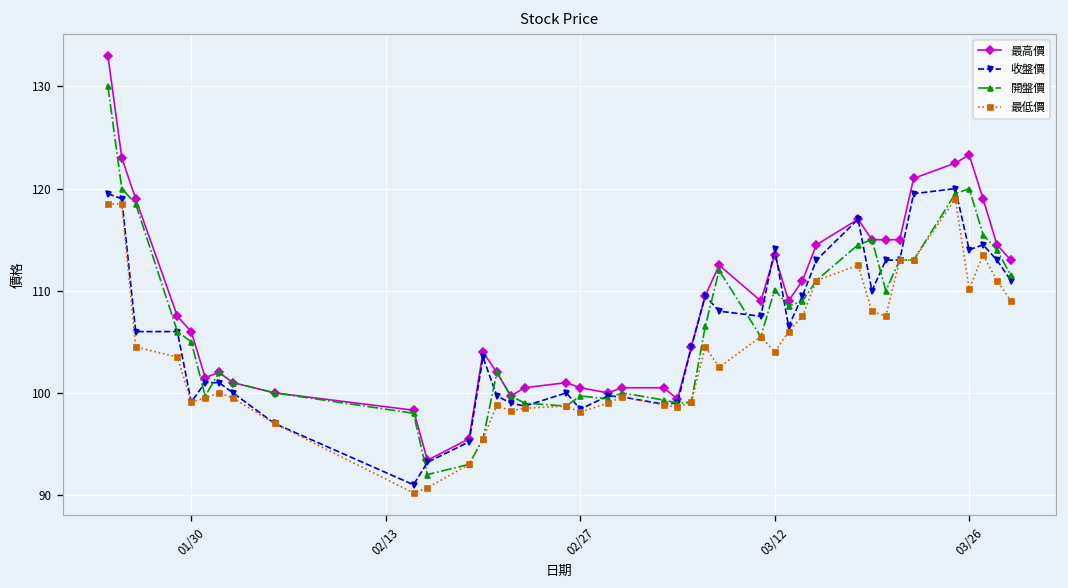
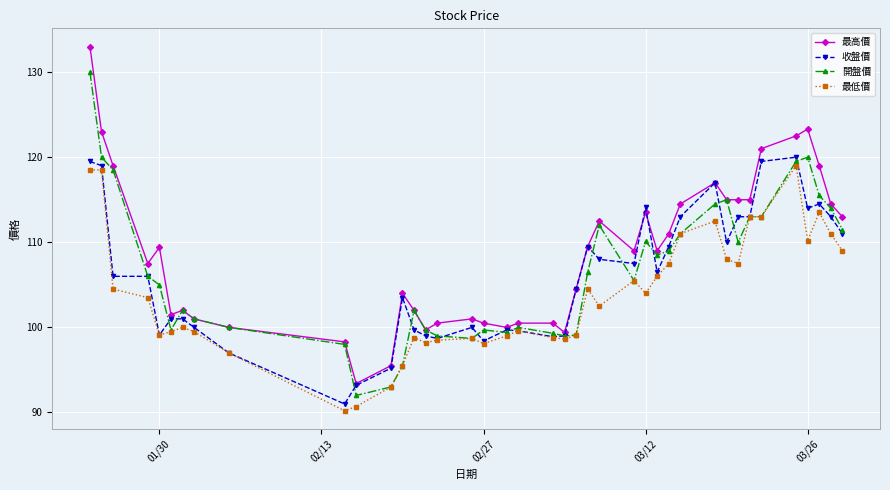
最高價, 01/30: 106 -> 109
